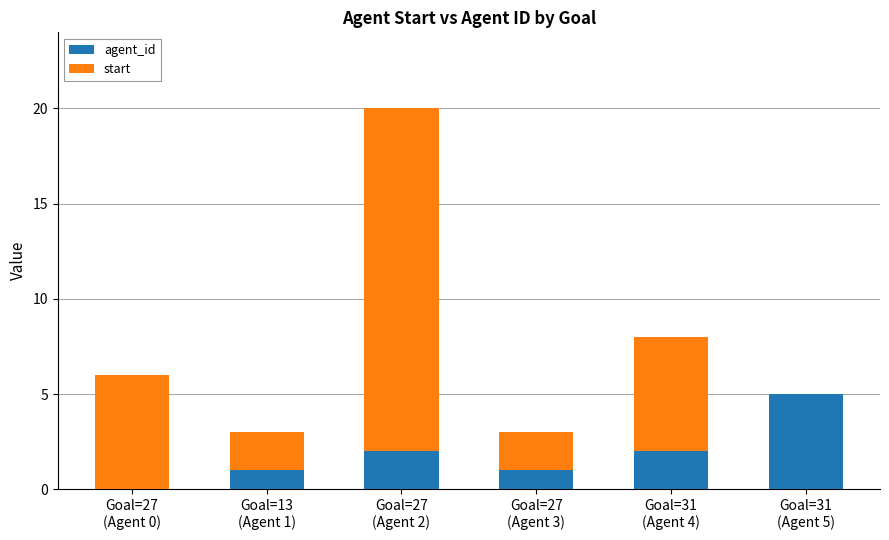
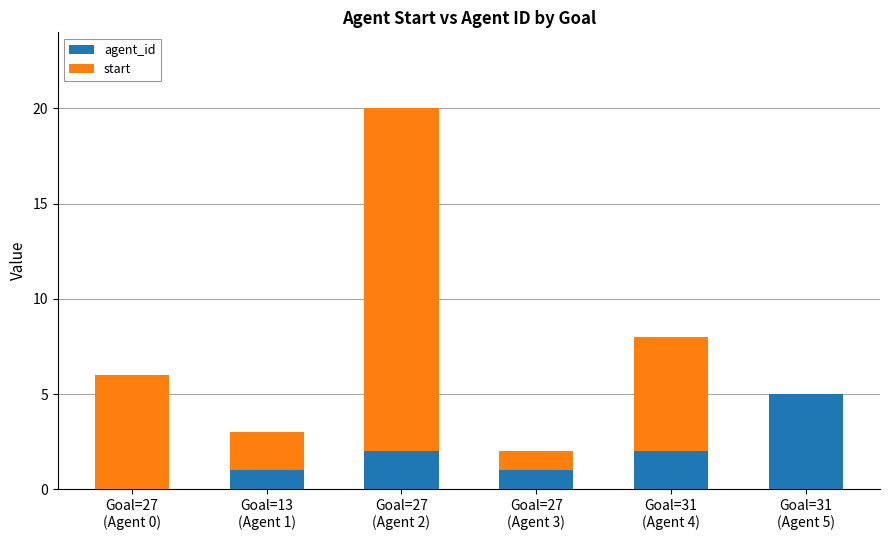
start, Goal=27 (Agent 3): 2 -> 1
